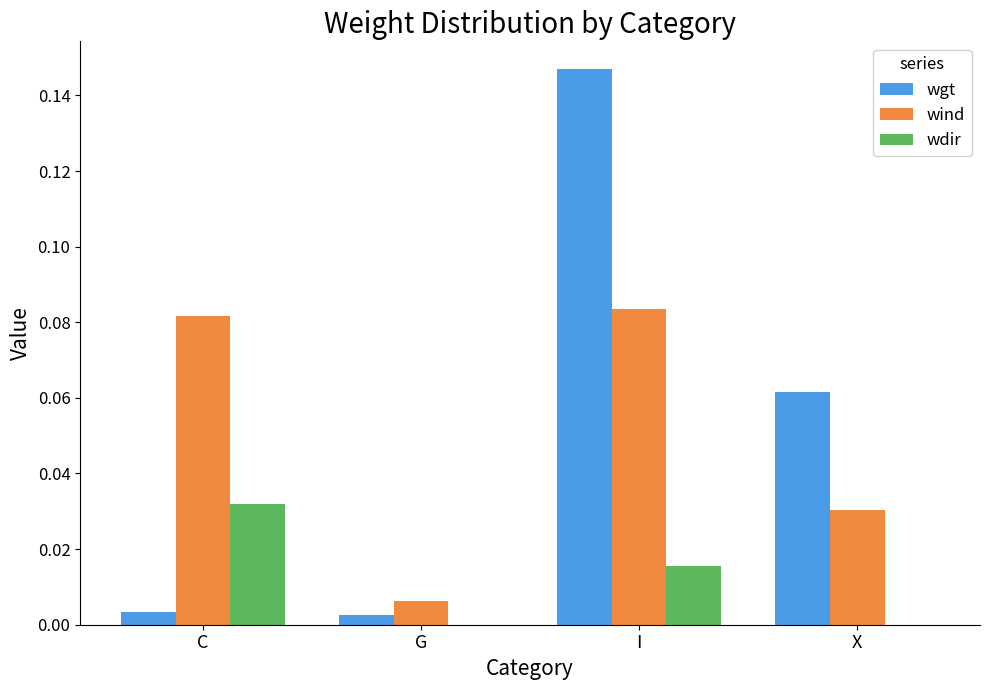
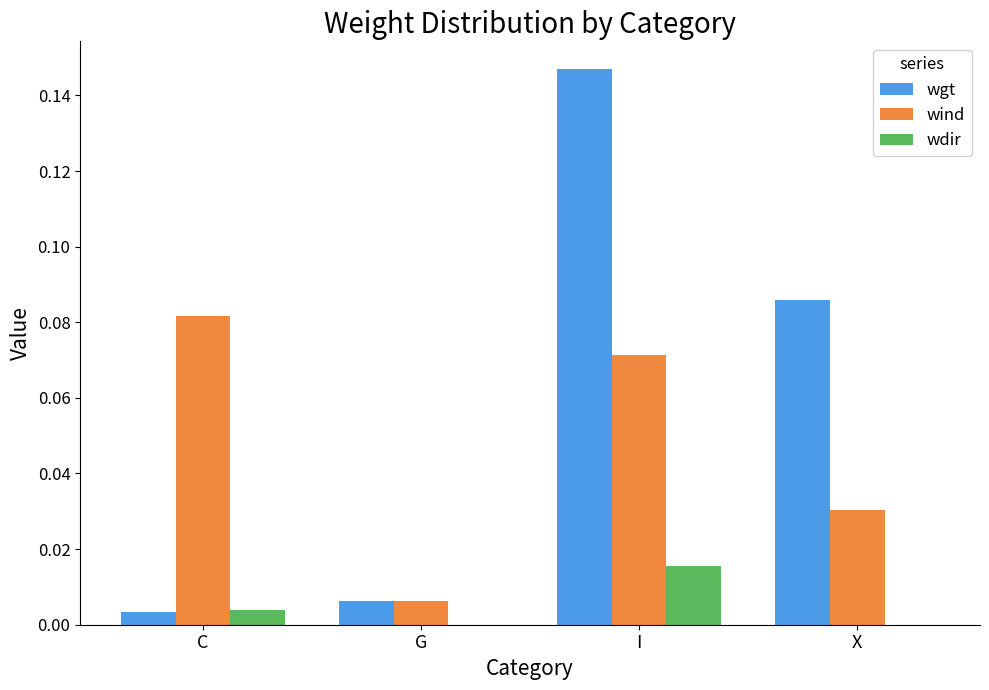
wdir, C: 0.032 -> 0.004
wgt, G: 0.003 -> 0.006
wind, I: 0.084 -> 0.071
wgt, X: 0.062 -> 0.086
